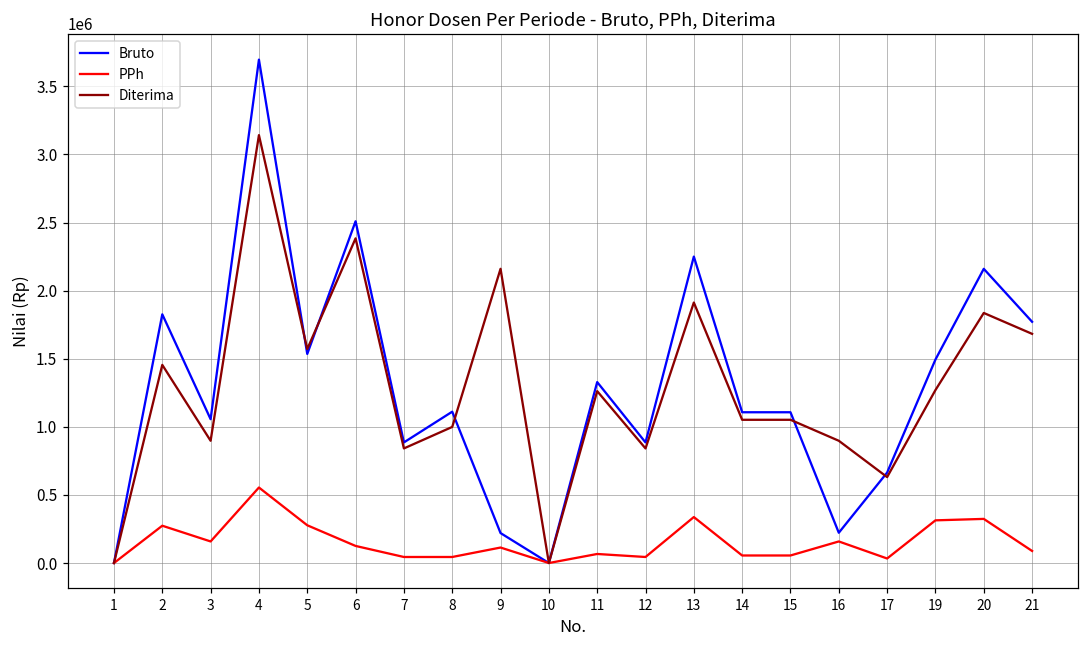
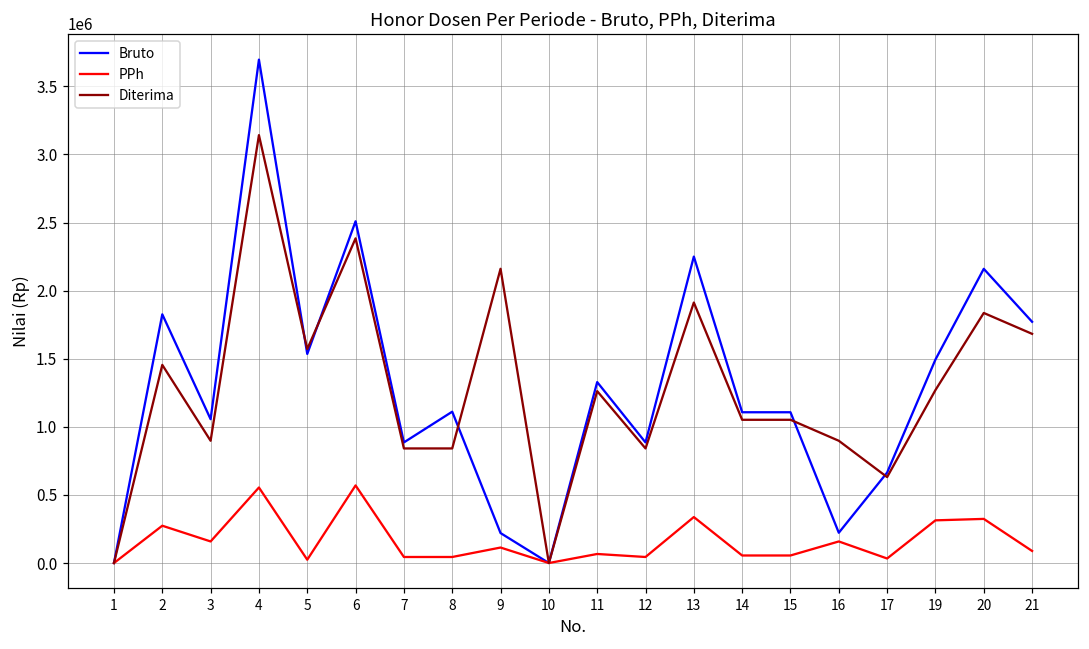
PPh, 5: 280000 -> 20000
PPh, 6: 130000 -> 570000
Diterima, 8: 1000000 -> 840000
